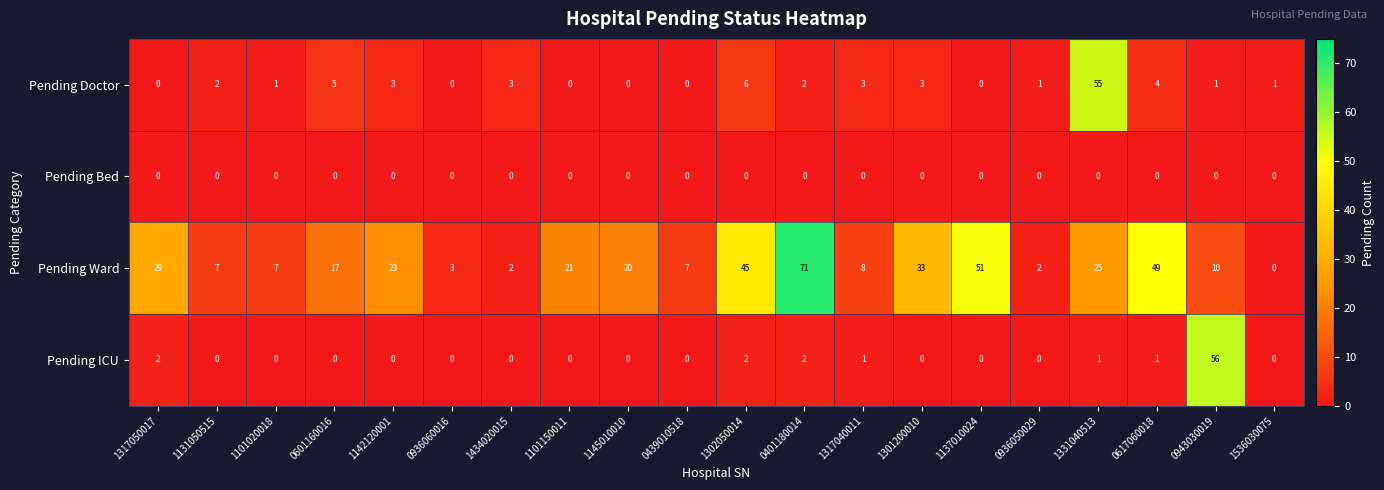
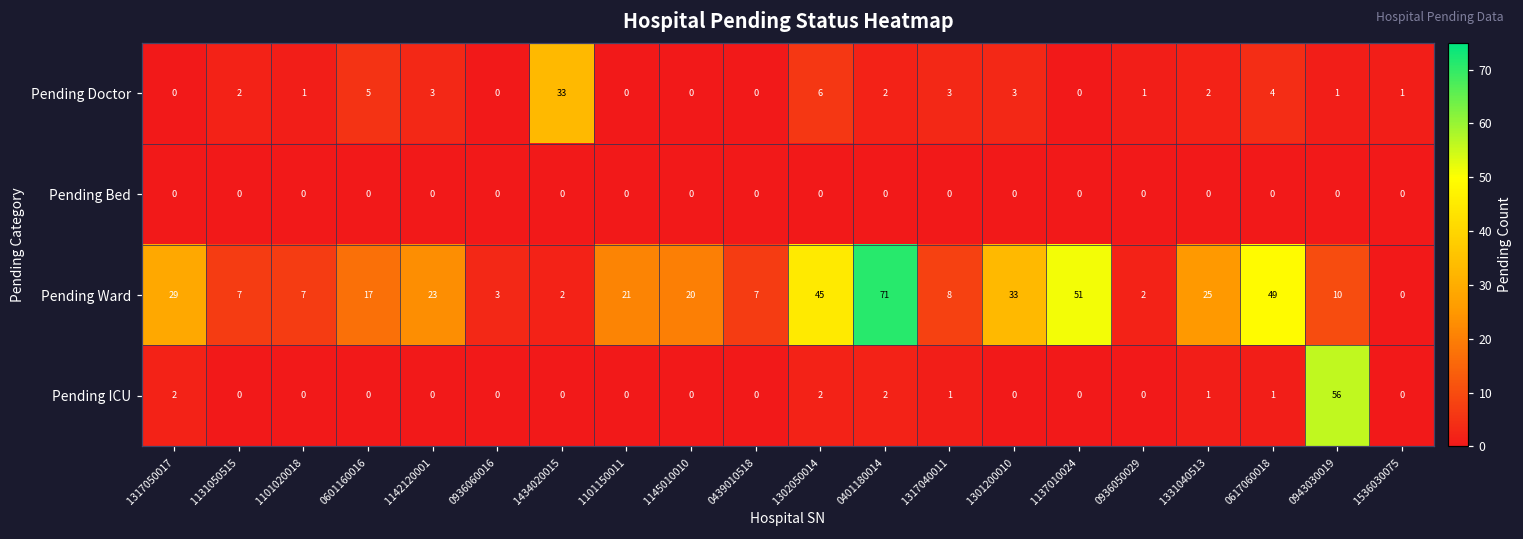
Pending Doctor, 1434020015: 3 -> 33
Pending Doctor, 1331040513: 55 -> 2
